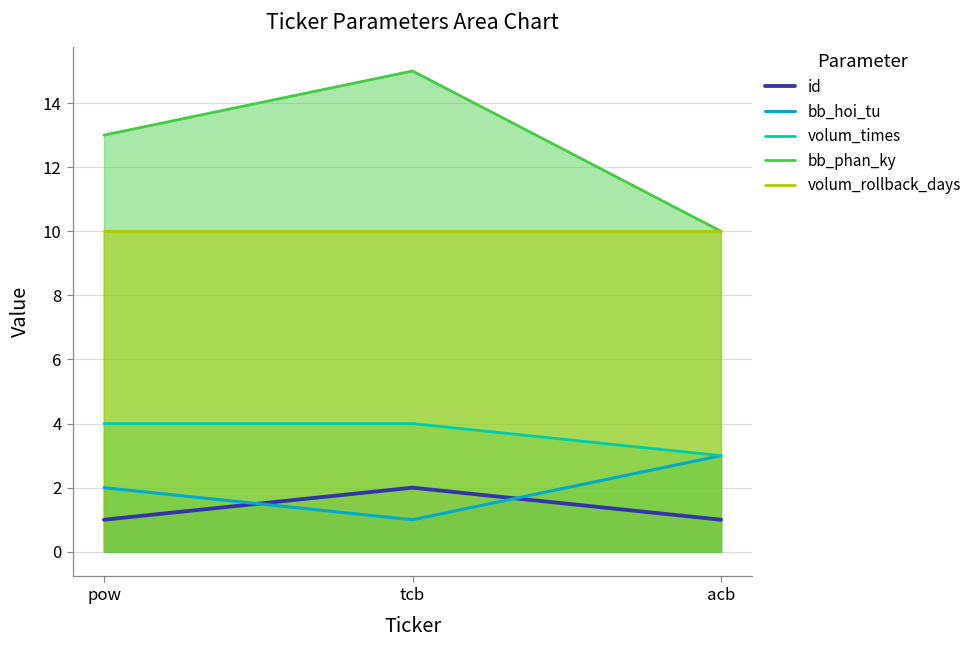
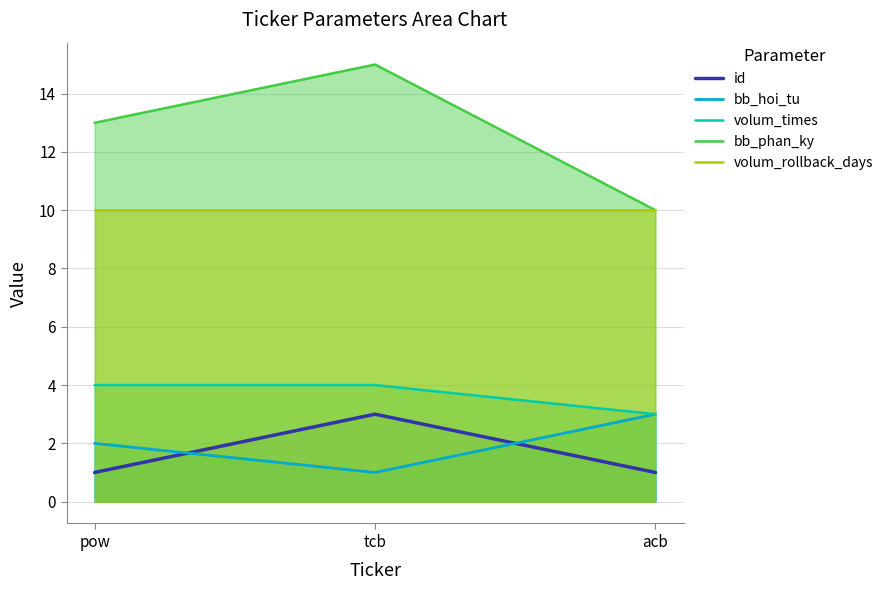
id, tcb: 2 -> 3
